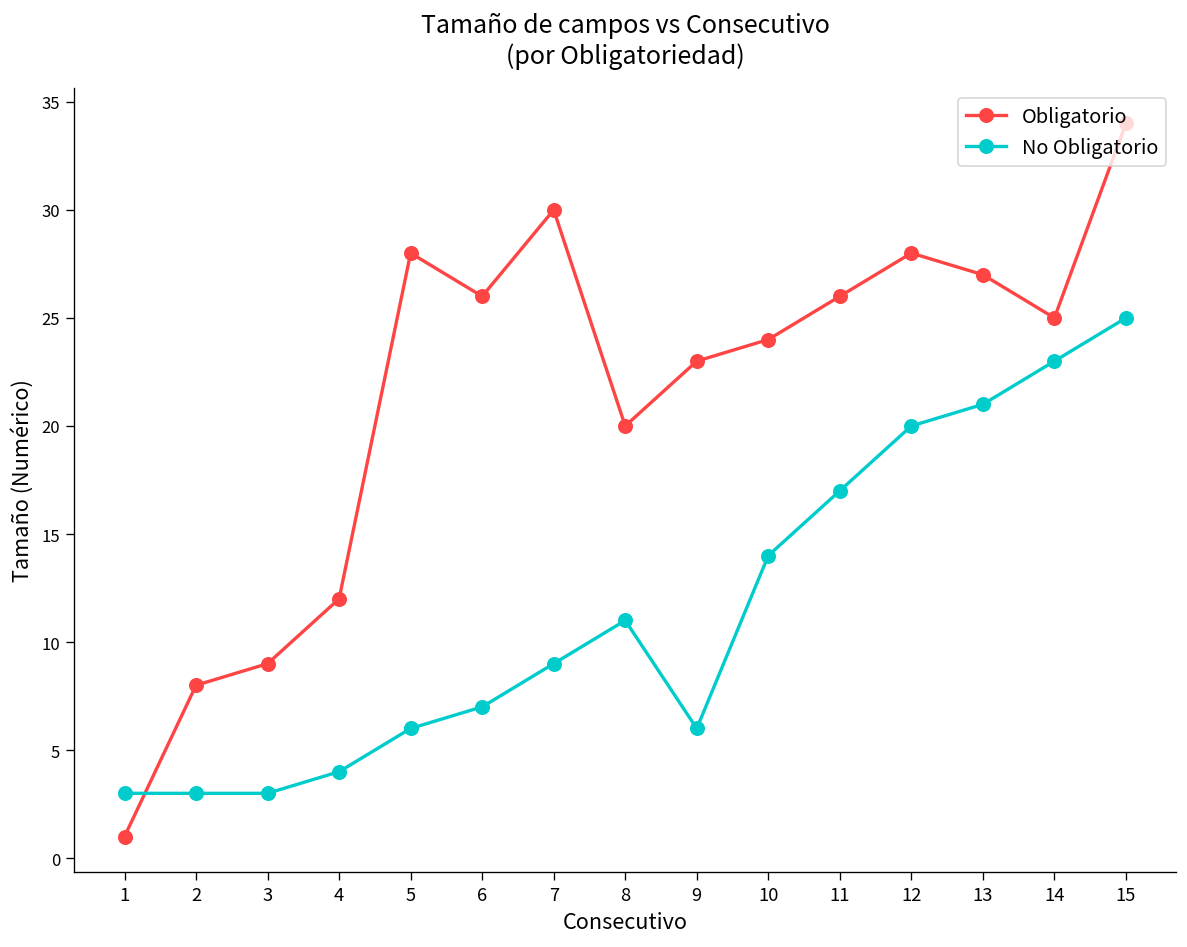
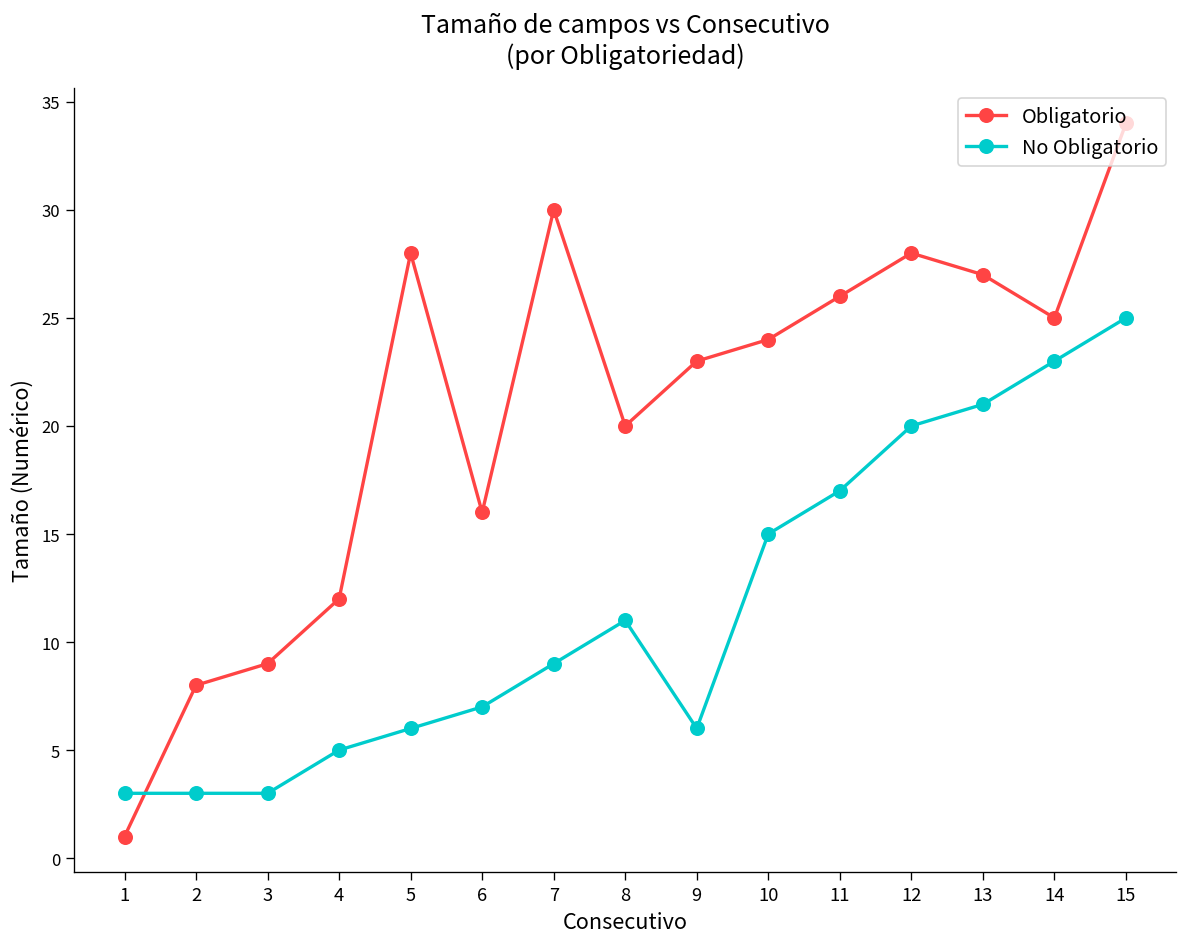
No Obligatorio, 4: 4 -> 5
Obligatorio, 6: 26 -> 16
No Obligatorio, 10: 14 -> 15
